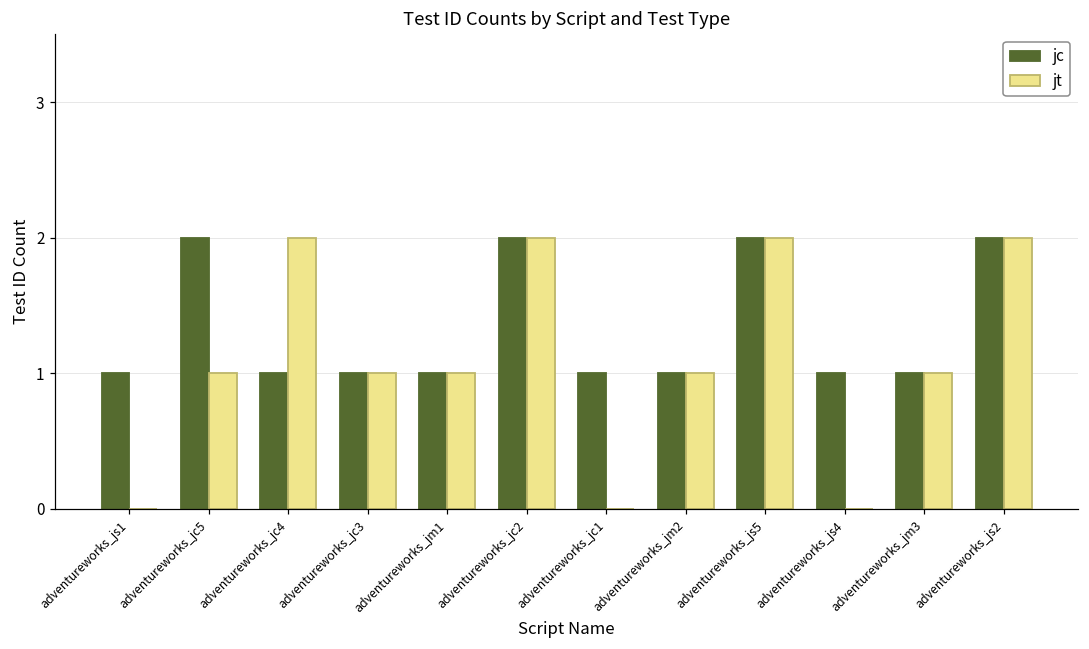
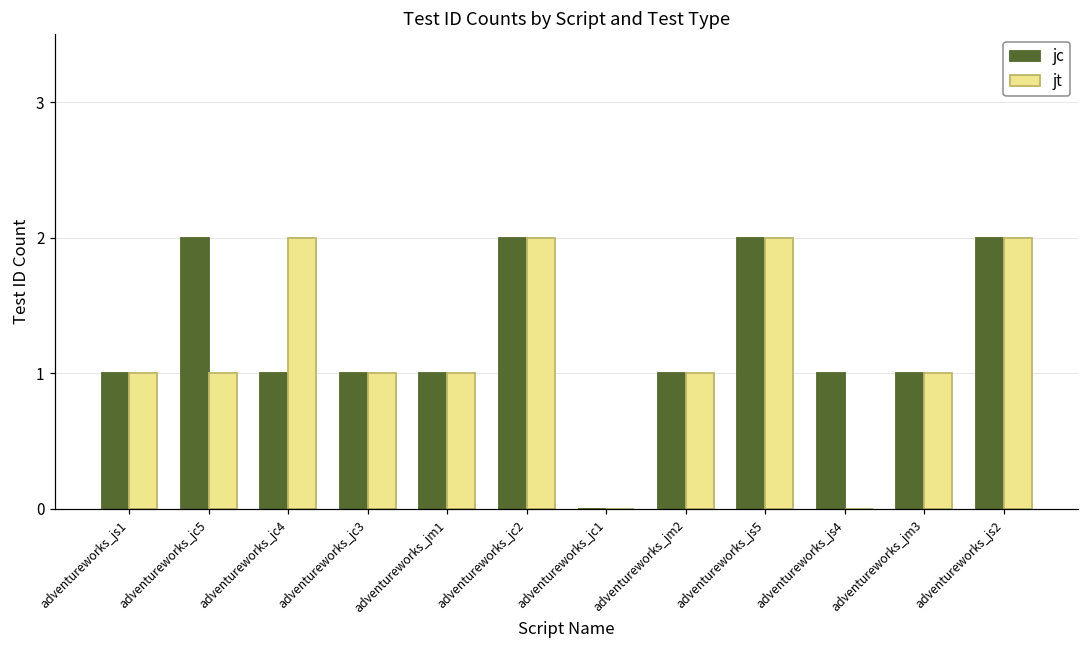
jt, adventureworks_js1: 0 -> 1
jc, adventureworks_jc1: 1 -> 0
